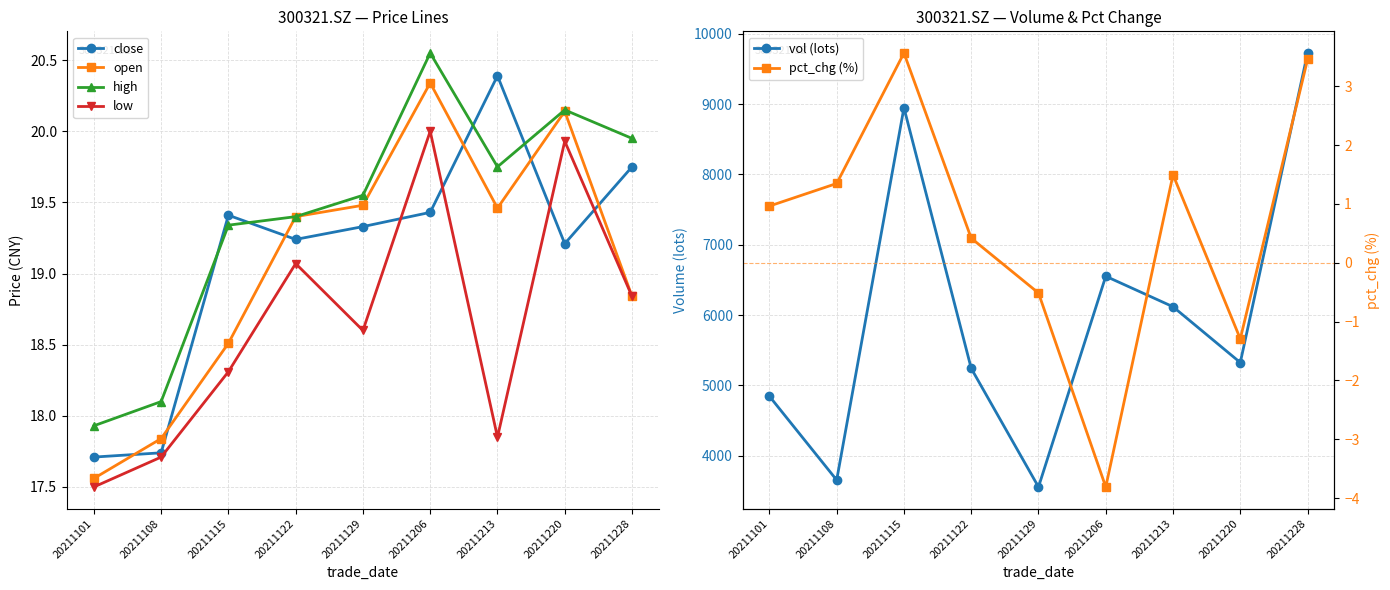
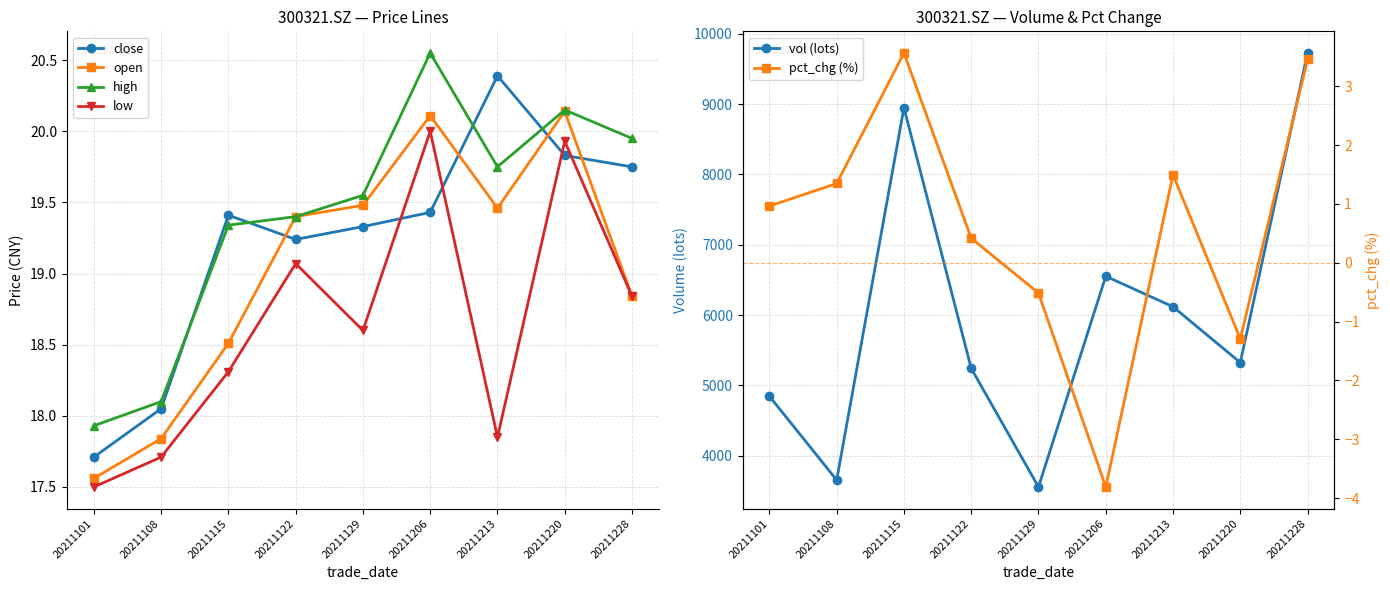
300321.SZ — Price Lines, close, 20211108: 17.74 -> 18.05
300321.SZ — Price Lines, open, 20211206: 20.34 -> 20.11
300321.SZ — Price Lines, close, 20211220: 19.21 -> 19.83
